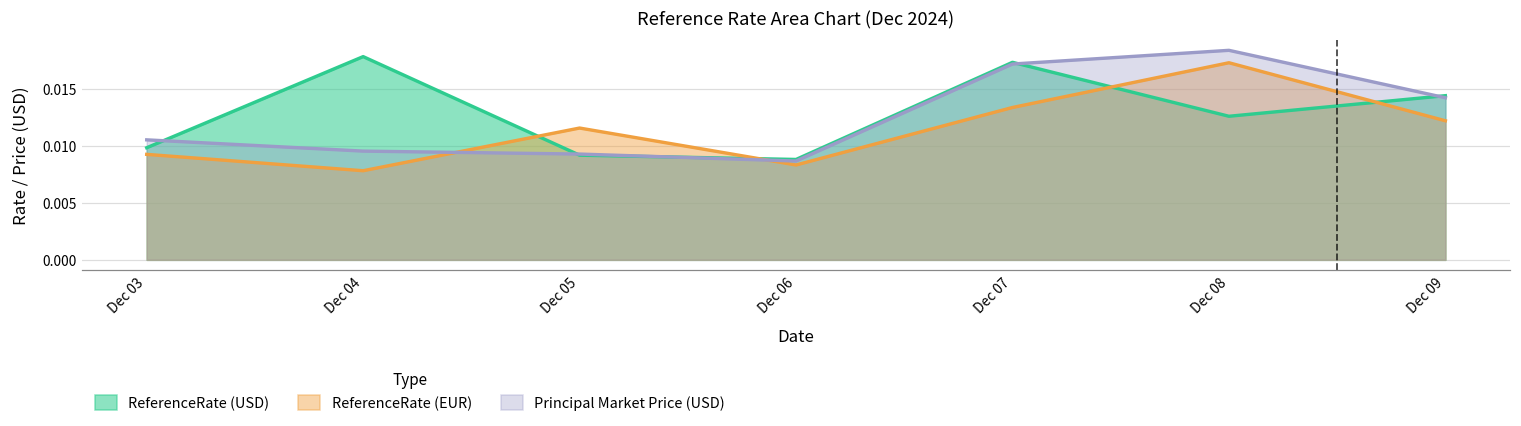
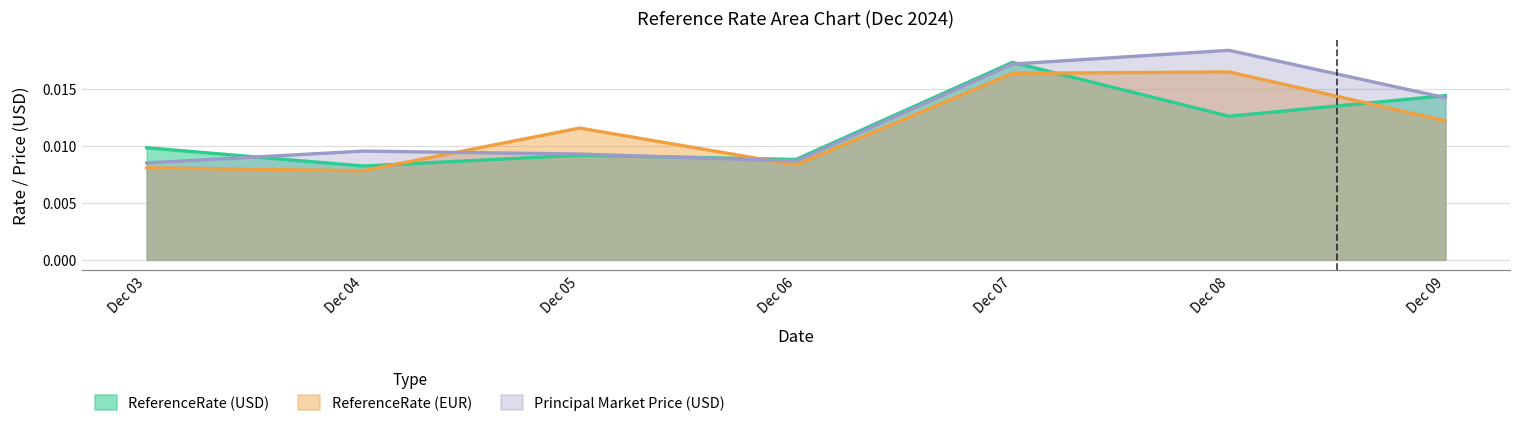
ReferenceRate (EUR), Dec 03: 0.0093 -> 0.0081
Principal Market Price (USD), Dec 03: 0.0105 -> 0.0085
ReferenceRate (USD), Dec 04: 0.0178 -> 0.0082
ReferenceRate (EUR), Dec 07: 0.0134 -> 0.0164
ReferenceRate (EUR), Dec 08: 0.0173 -> 0.0165
